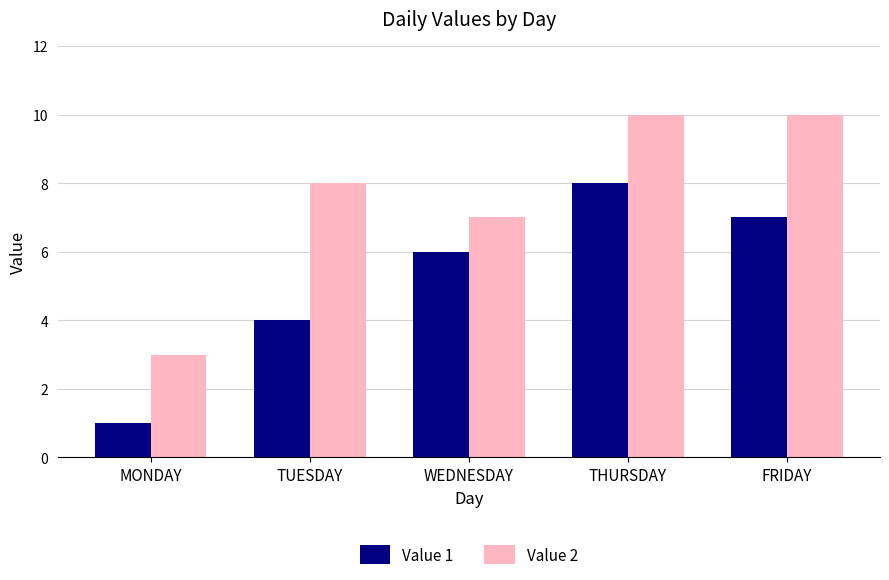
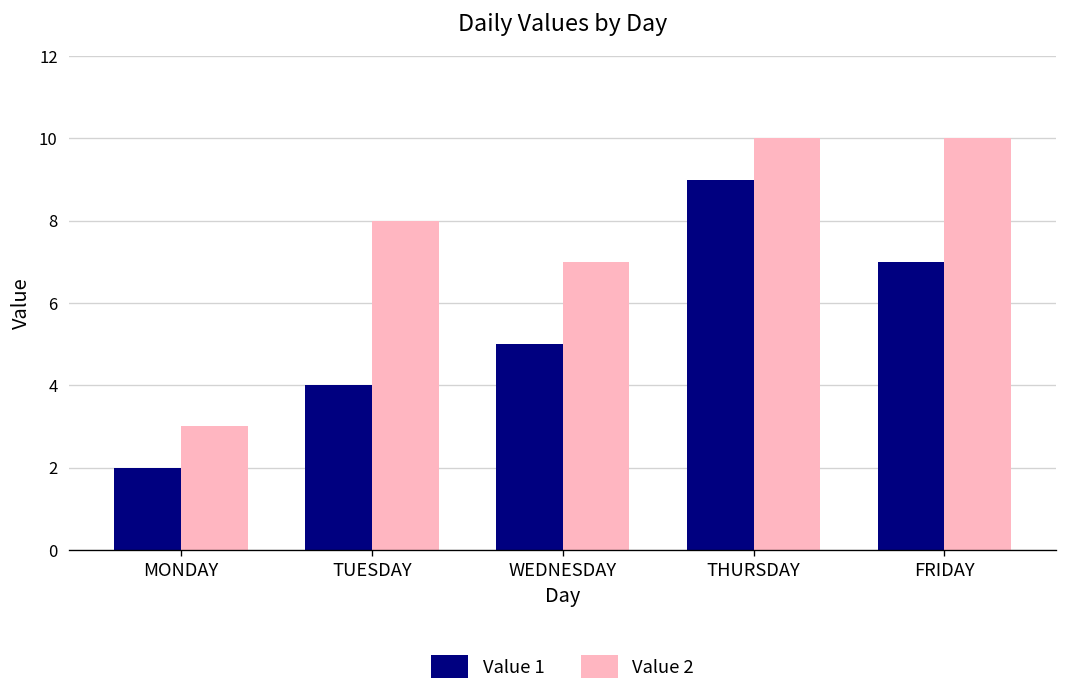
Value 1, MONDAY: 1 -> 2
Value 1, WEDNESDAY: 6 -> 5
Value 1, THURSDAY: 8 -> 9
